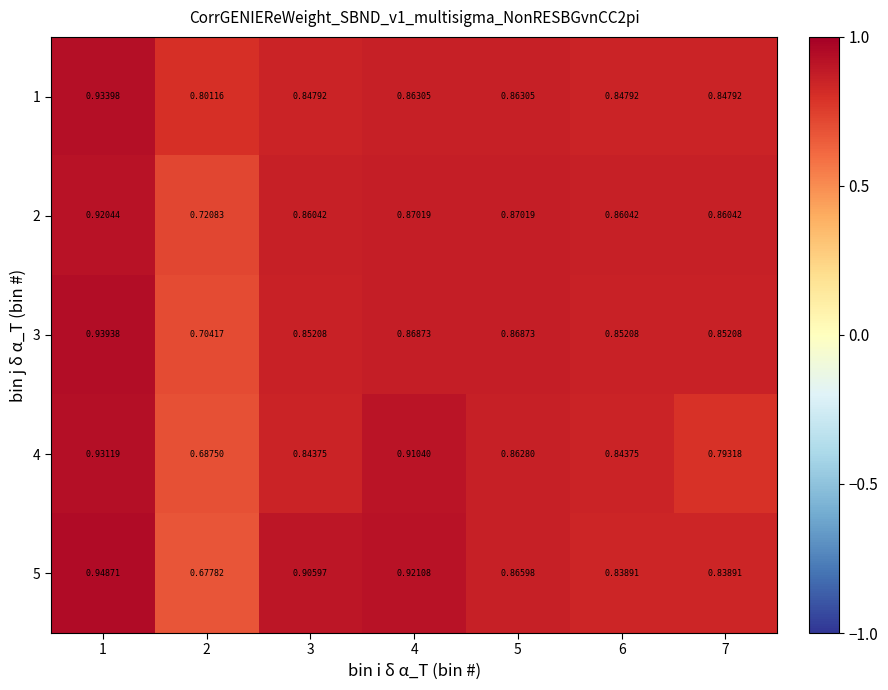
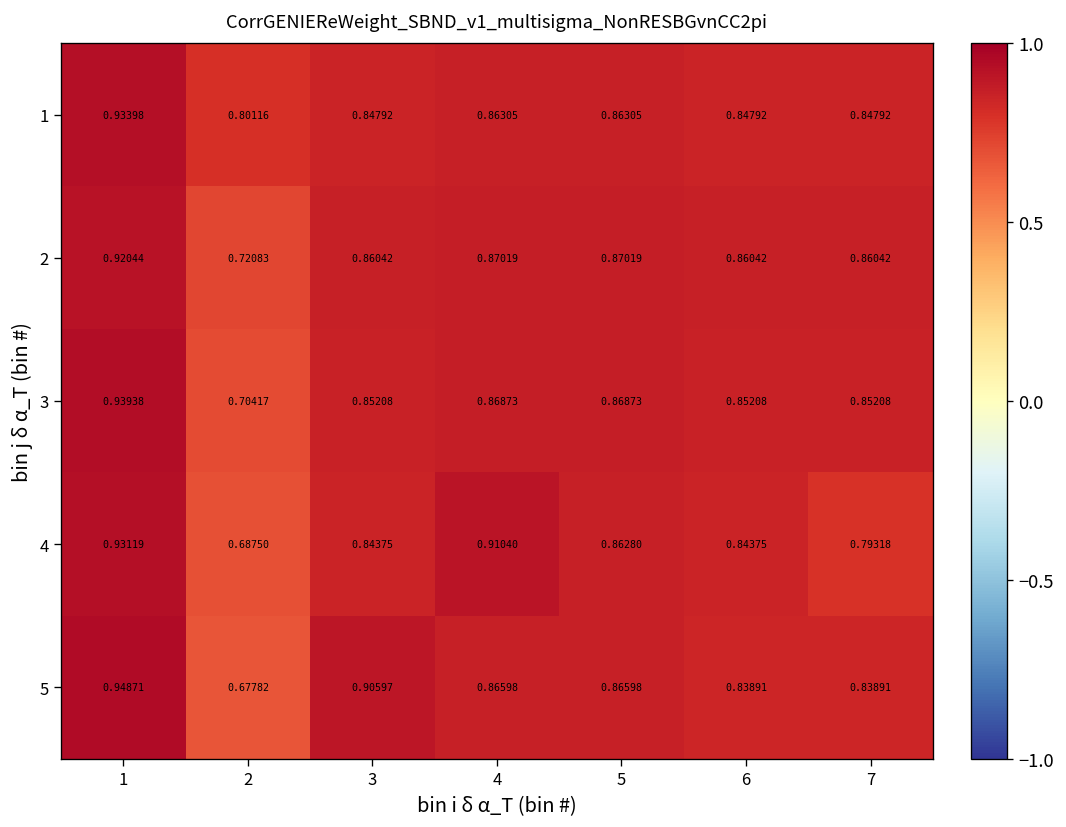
5, 4: 0.92108 -> 0.86598
